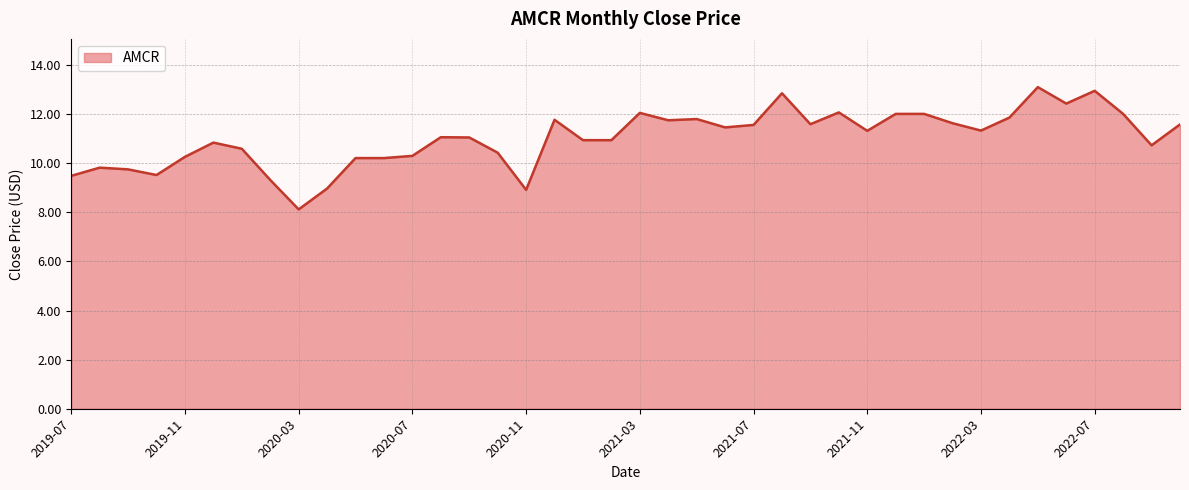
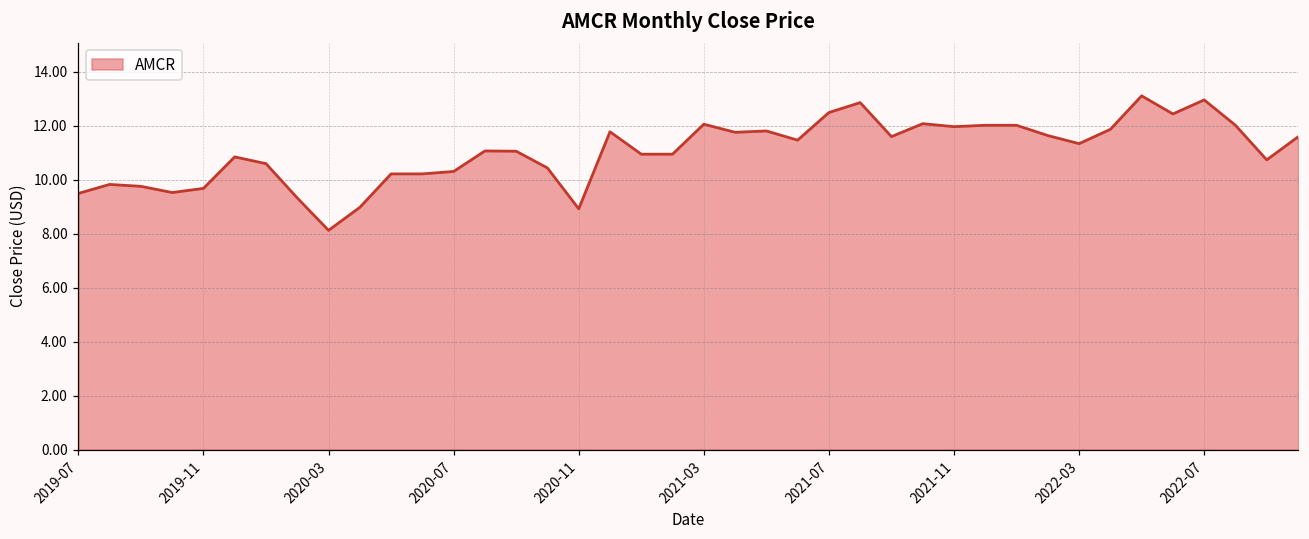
2019-11: 10.3 -> 9.7
2021-07: 11.6 -> 12.5
2021-11: 11.3 -> 12.0
